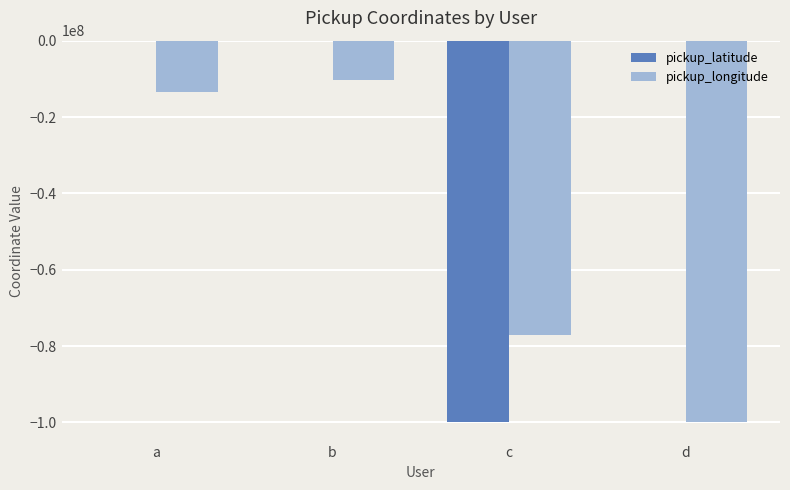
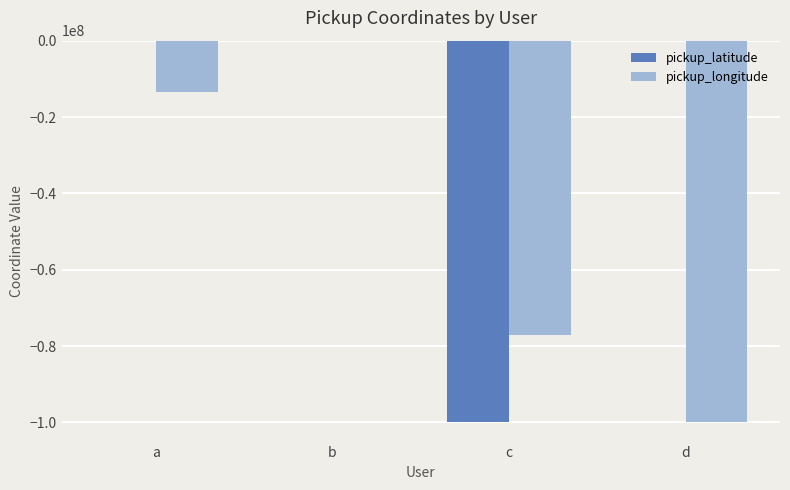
pickup_longitude, b: -10000000 -> 0
